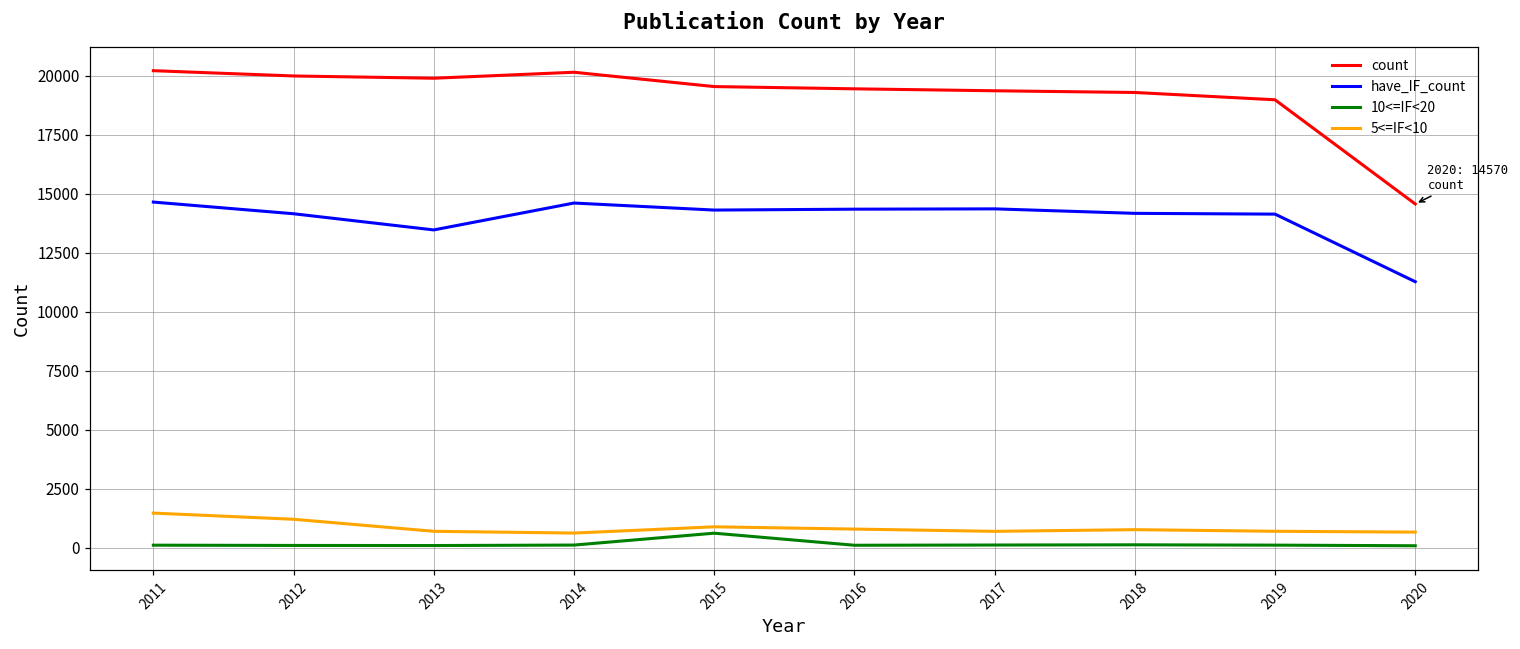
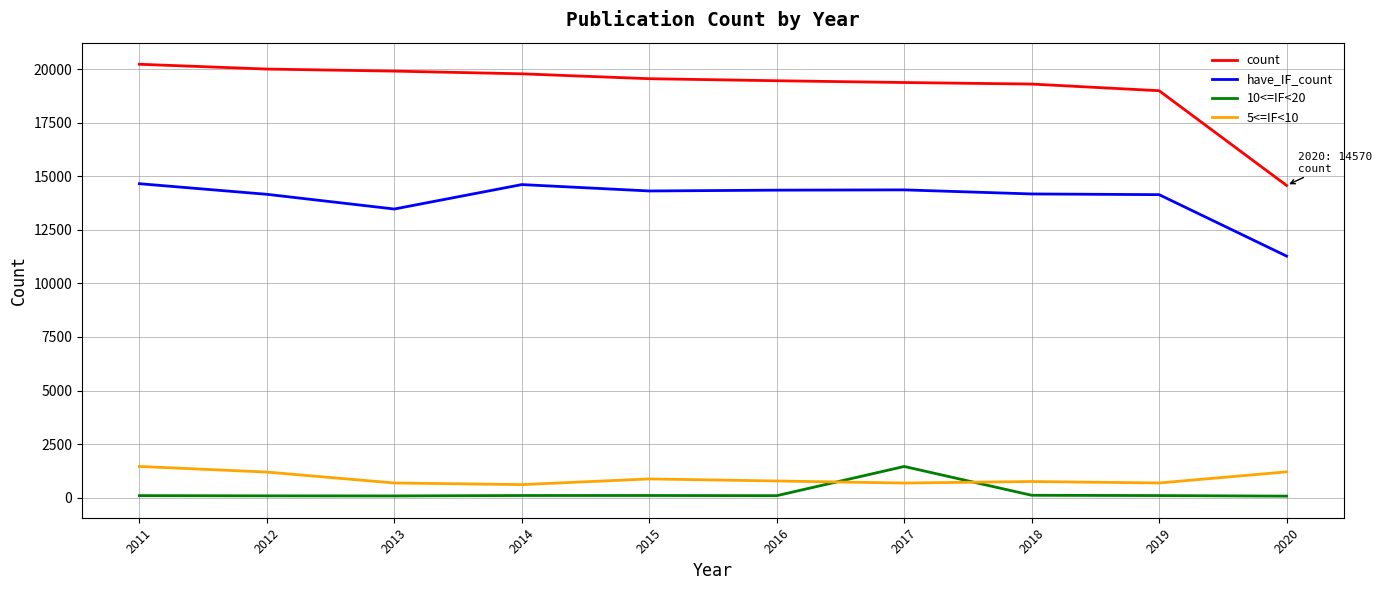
count, 2014: 20200 -> 19800
10<=IF<20, 2015: 600 -> 100
10<=IF<20, 2017: 100 -> 1500
5<=IF<10, 2020: 700 -> 1200
